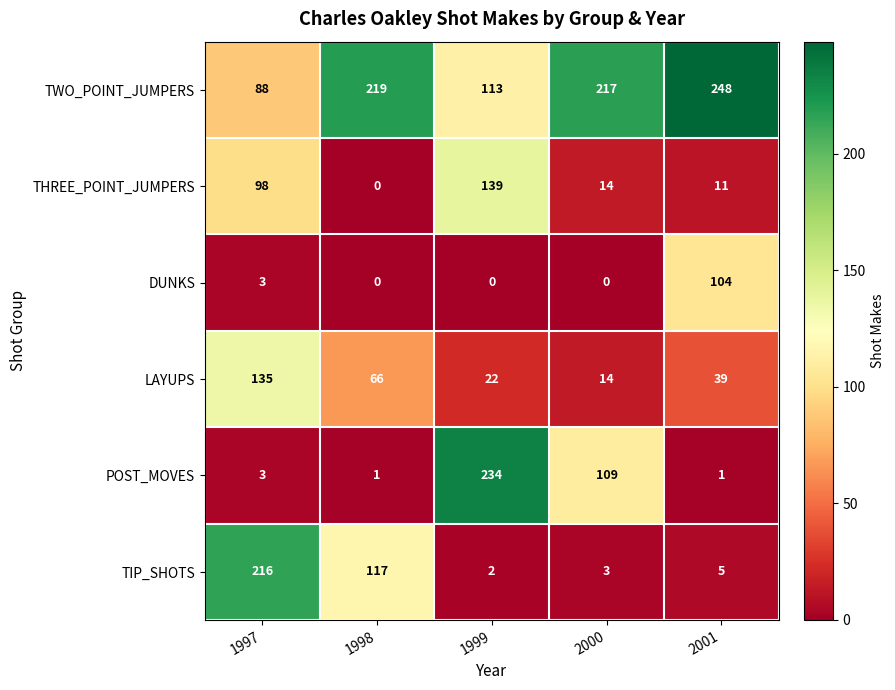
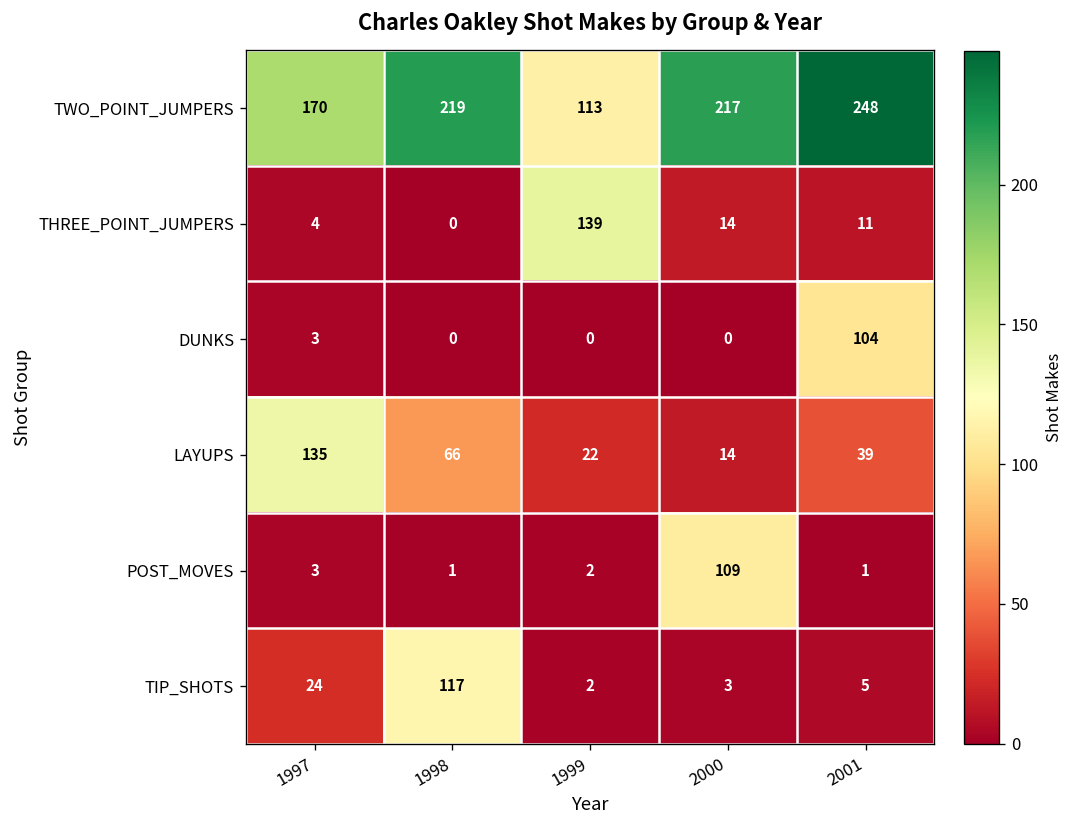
TWO_POINT_JUMPERS, 1997: 88 -> 170
THREE_POINT_JUMPERS, 1997: 98 -> 4
POST_MOVES, 1999: 234 -> 2
TIP_SHOTS, 1997: 216 -> 24
